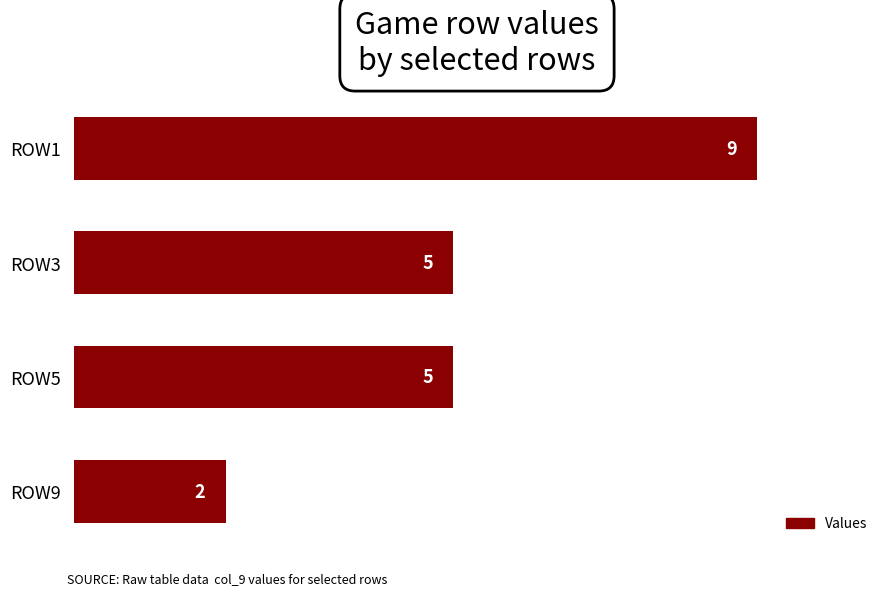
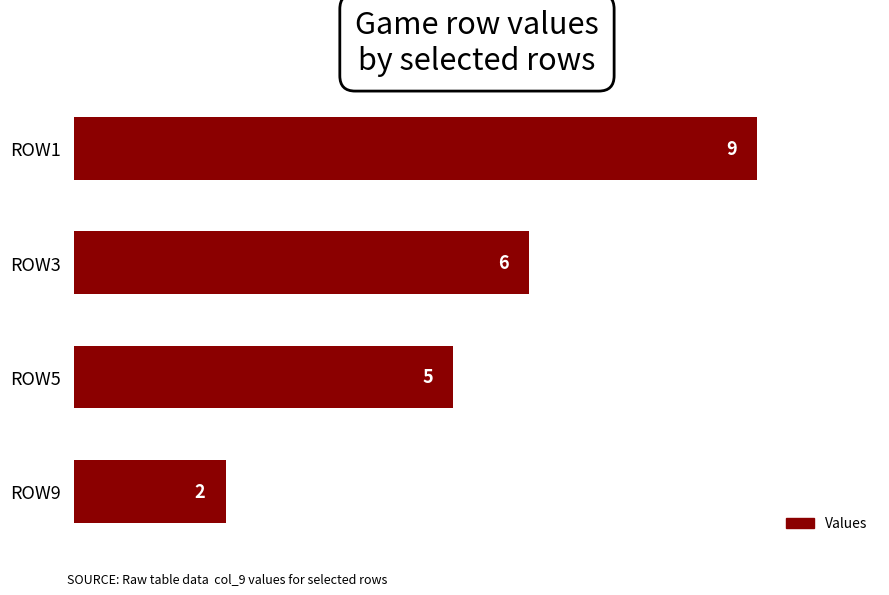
ROW3: 5 -> 6
